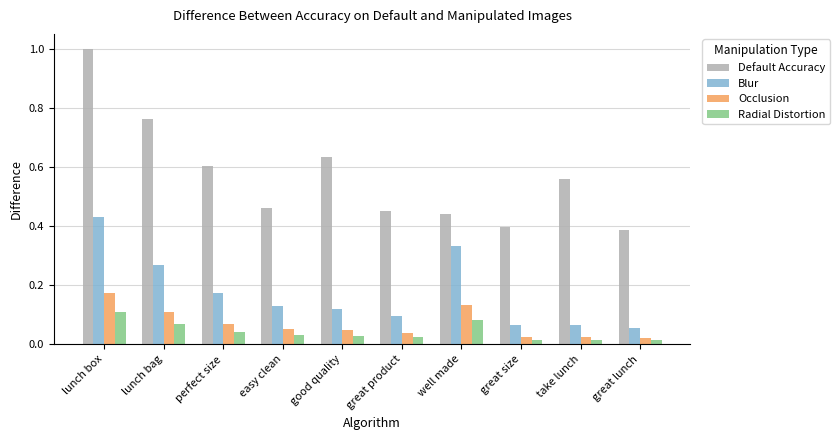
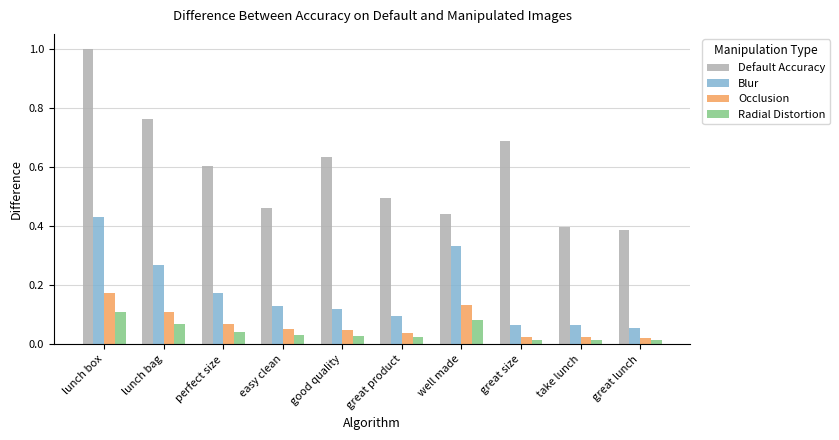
Default Accuracy, great product: 0.45 -> 0.49
Default Accuracy, great size: 0.40 -> 0.69
Default Accuracy, take lunch: 0.56 -> 0.40
